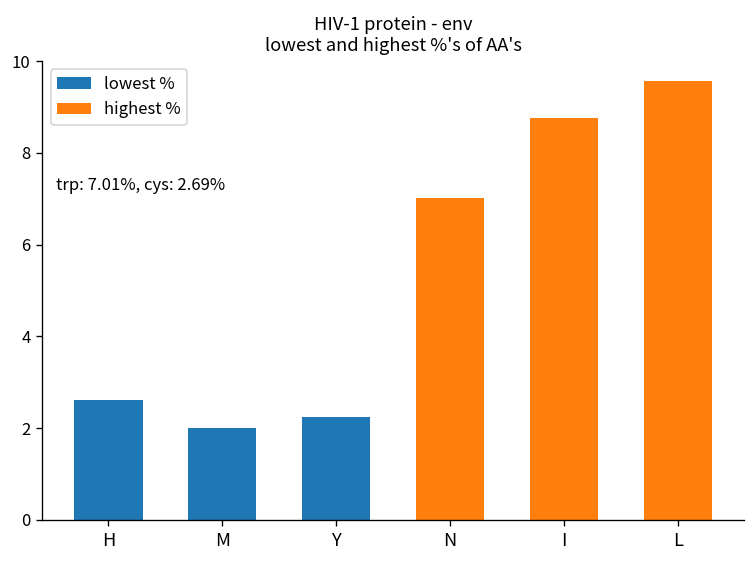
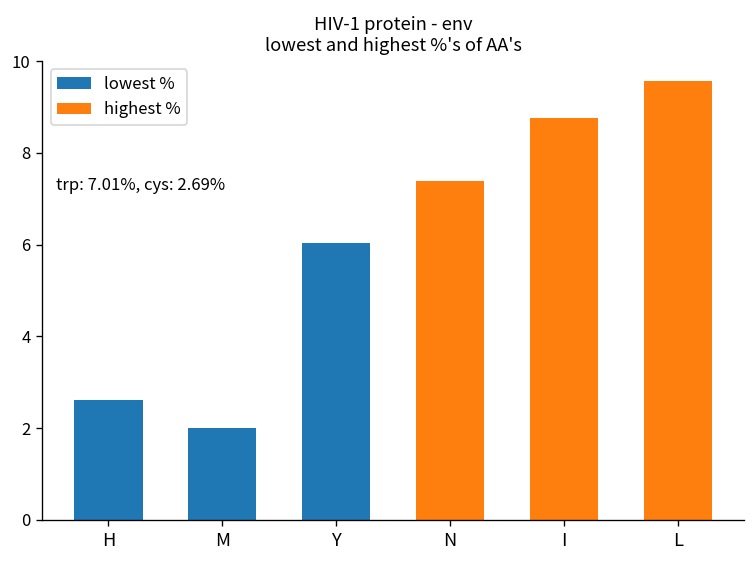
Y: 2.2 -> 6.0
N: 7.0 -> 7.4
